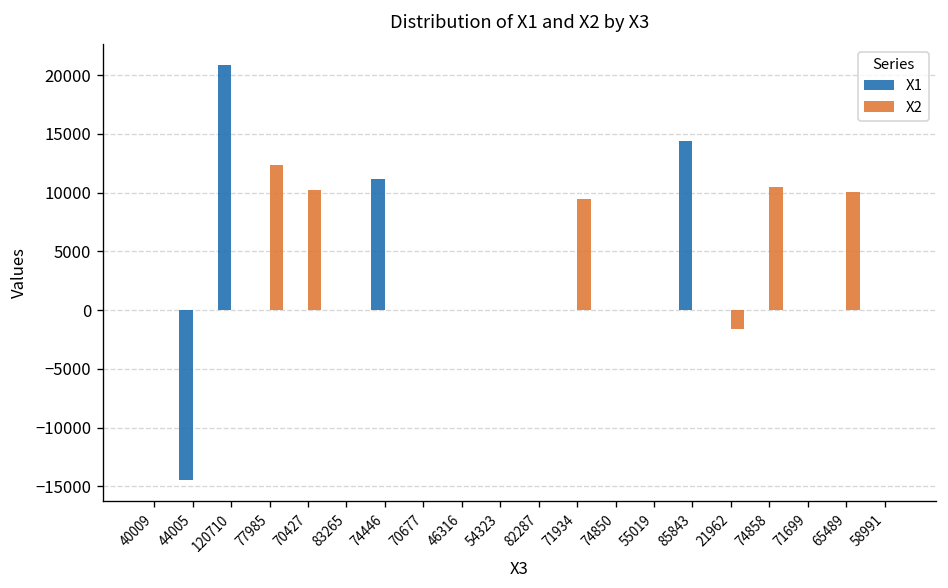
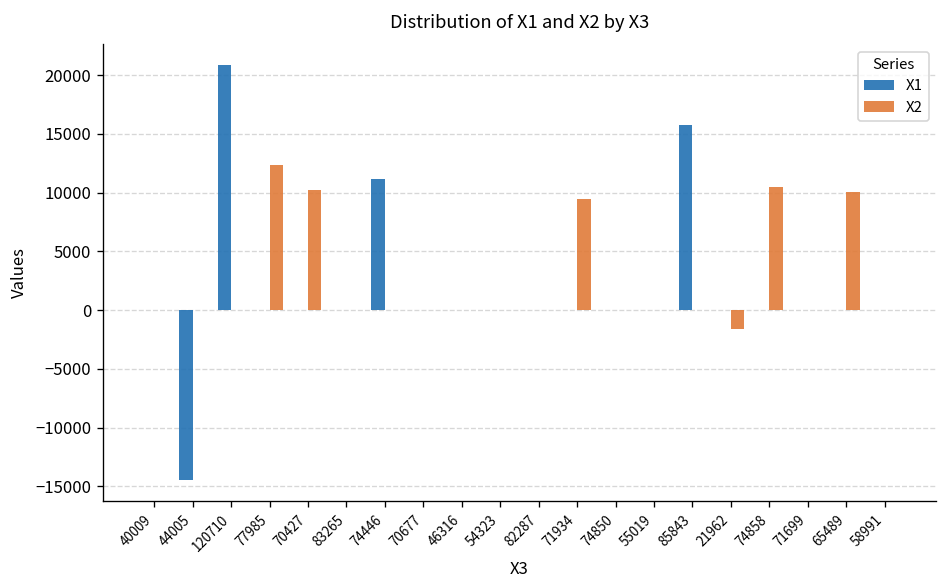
X1, 85843: 14000 -> 16000
